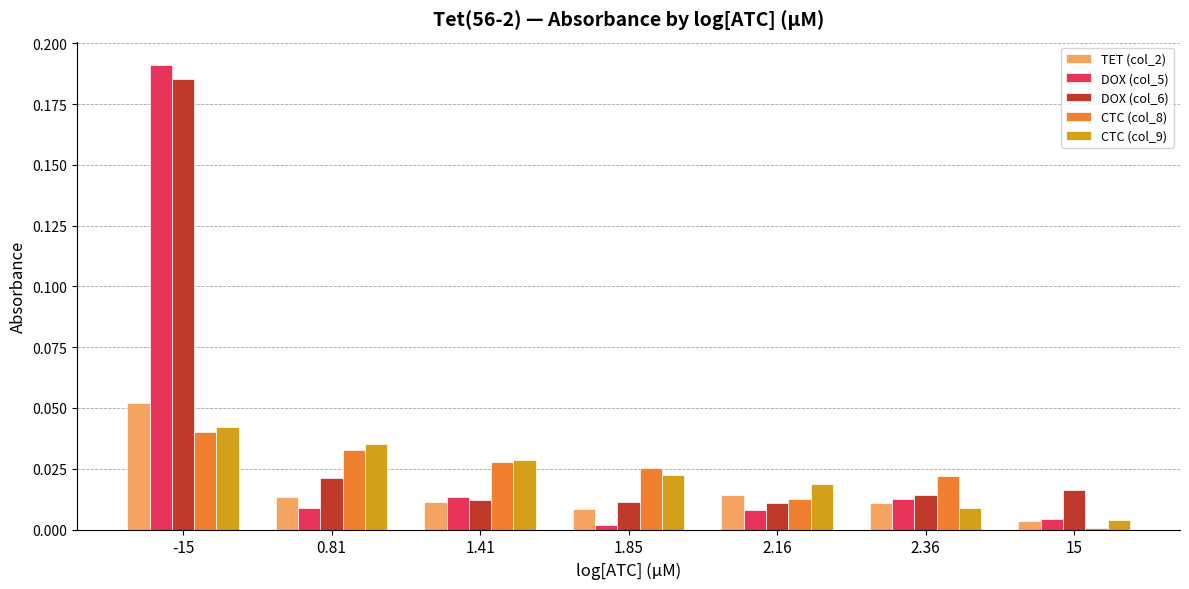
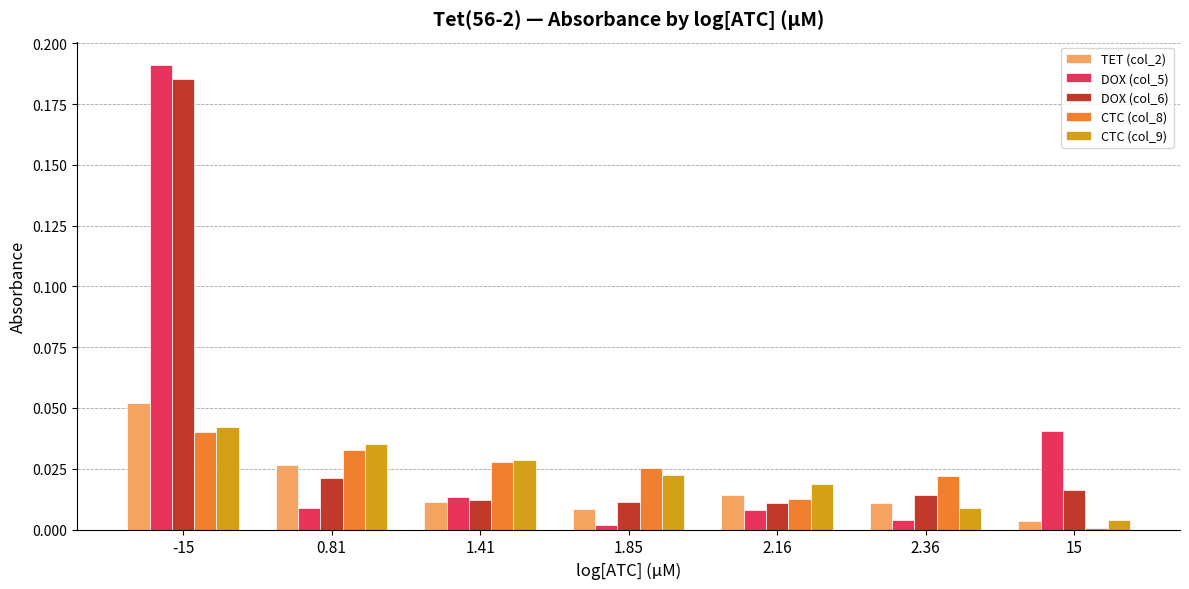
TET (col_2), 0.81: 0.013 -> 0.027
DOX (col_5), 2.36: 0.013 -> 0.004
DOX (col_5), 15: 0.004 -> 0.041
